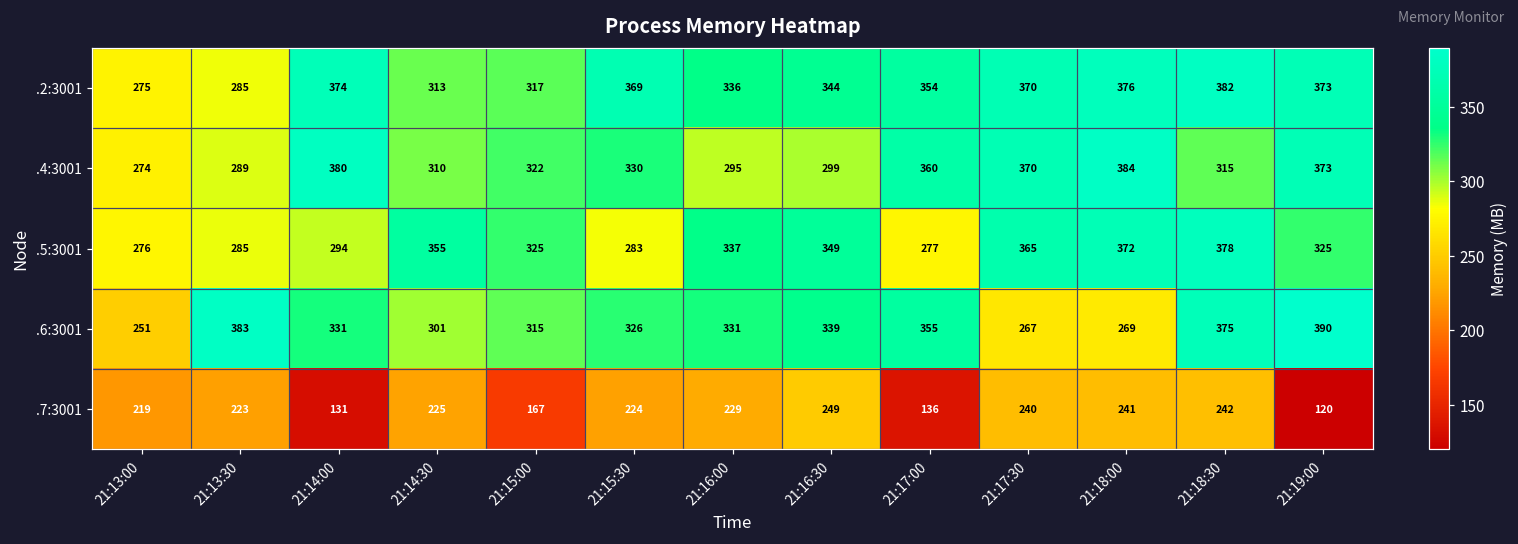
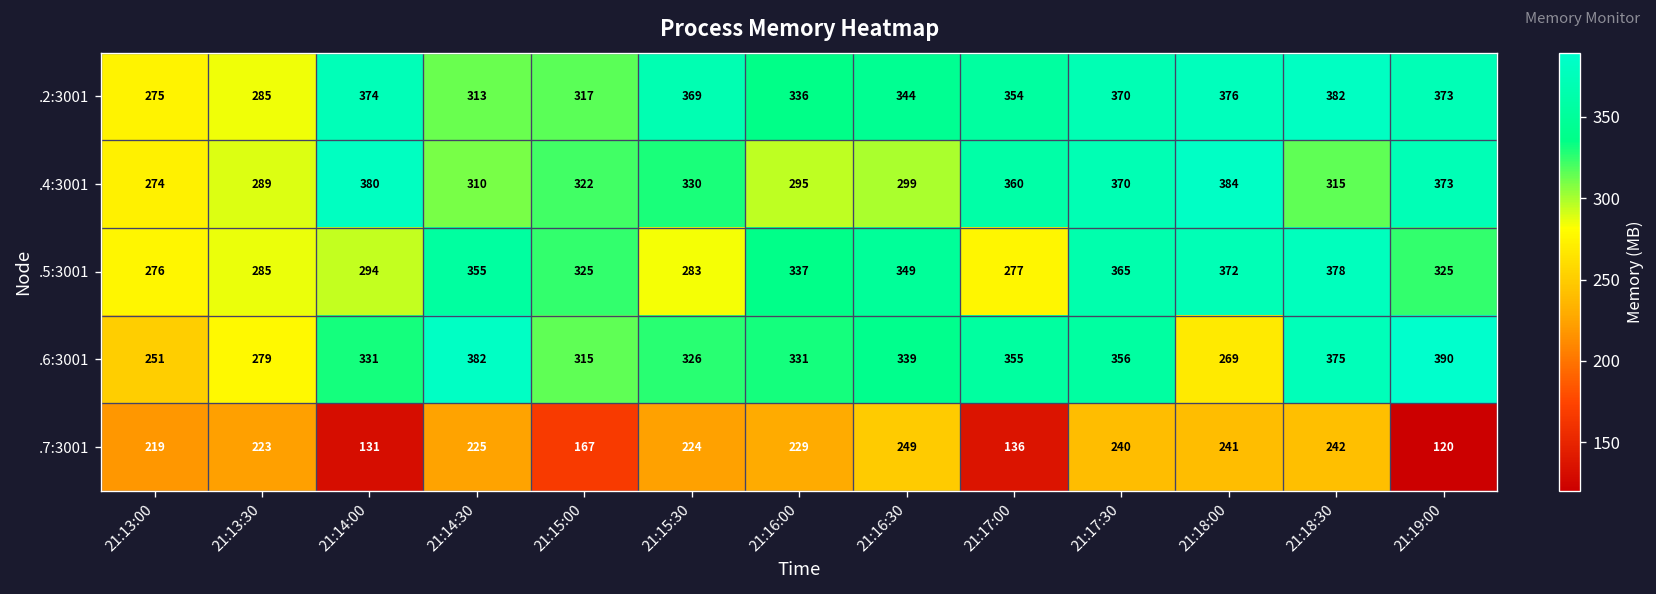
.6:3001, 21:13:30: 383 -> 279
.6:3001, 21:14:30: 301 -> 382
.6:3001, 21:17:30: 267 -> 356
